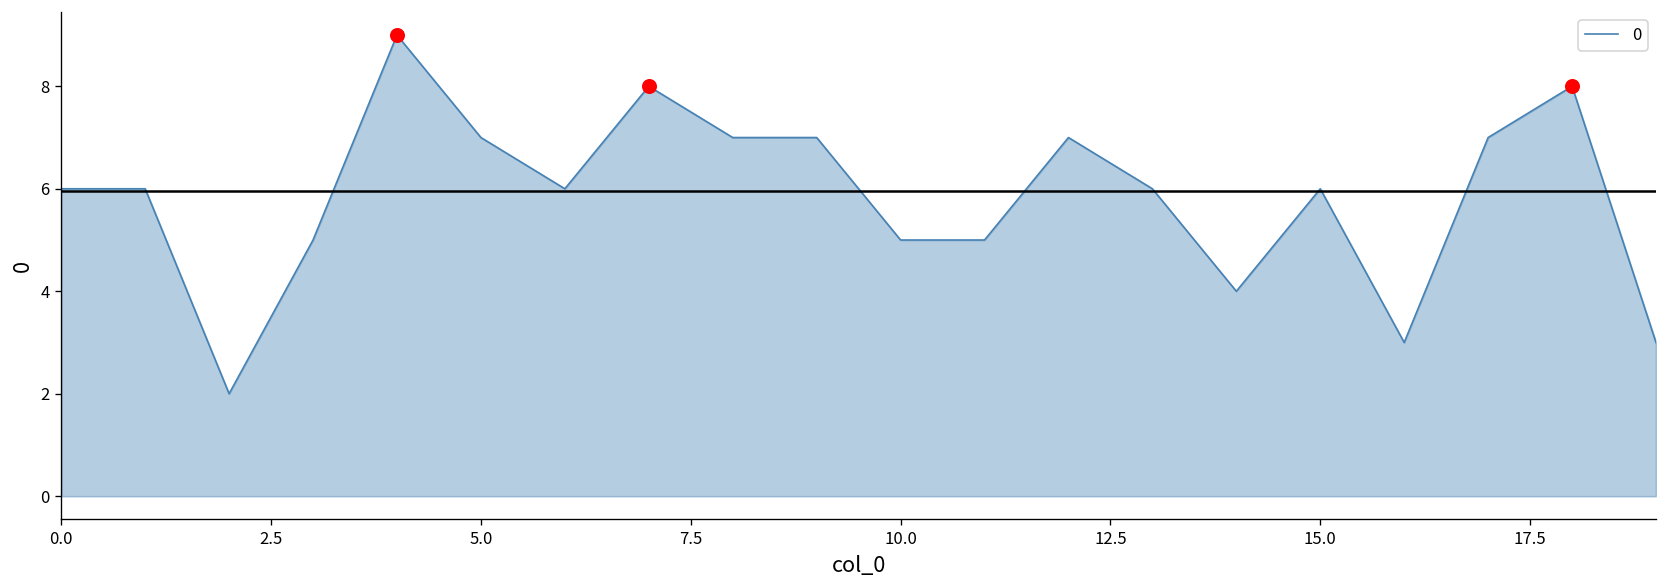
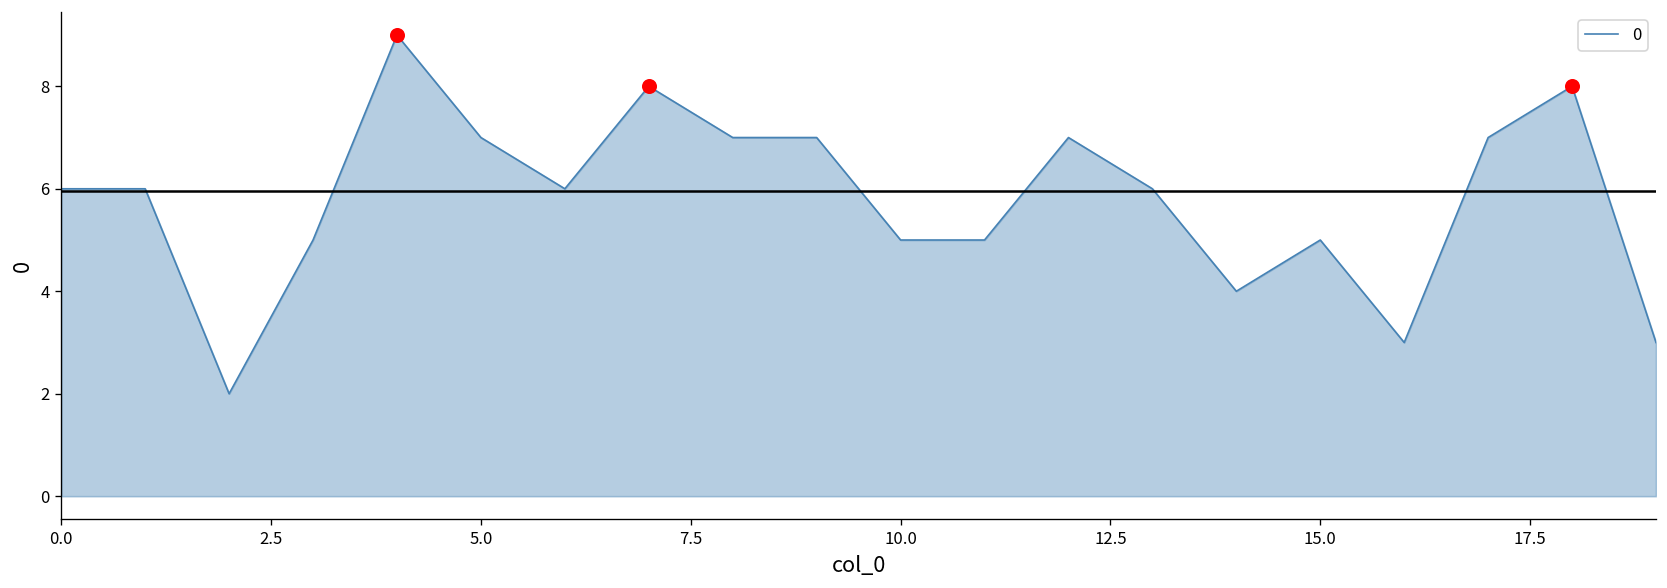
0, 15.0: 6 -> 5
